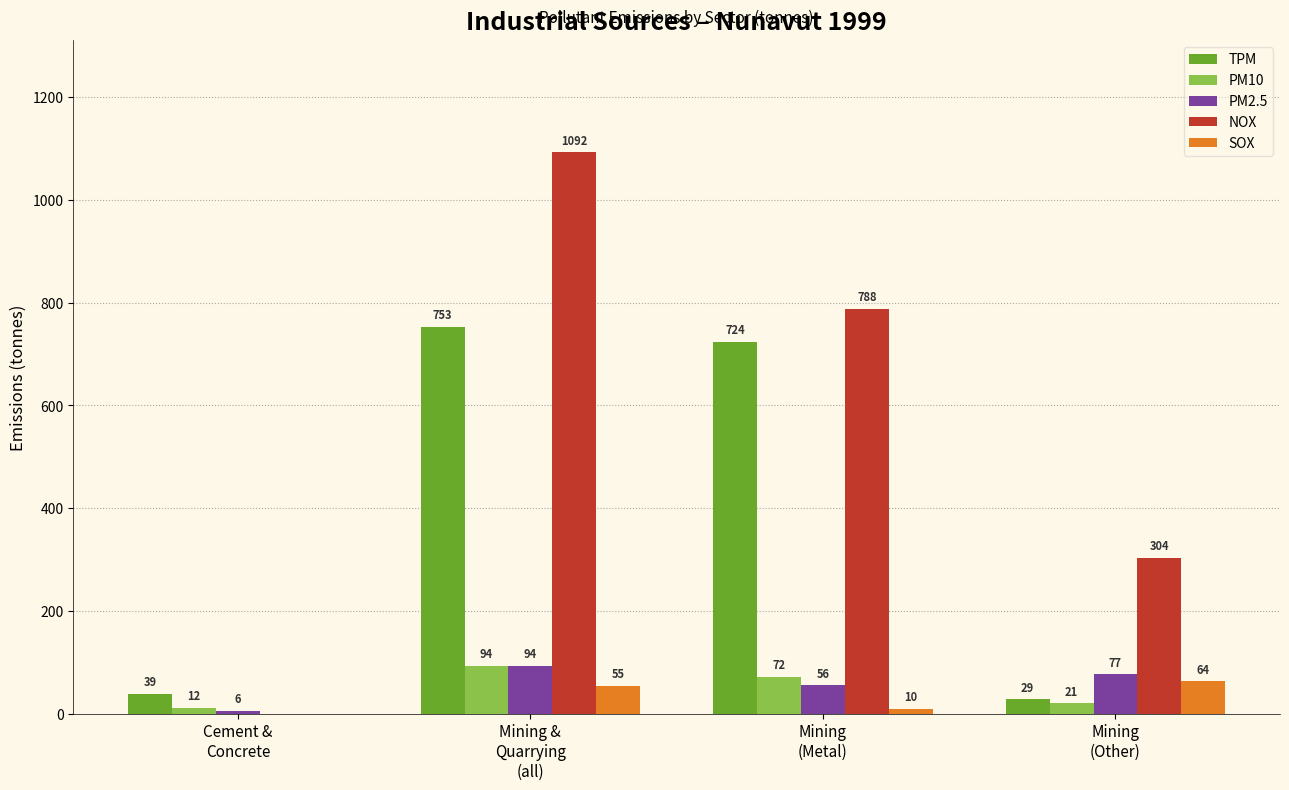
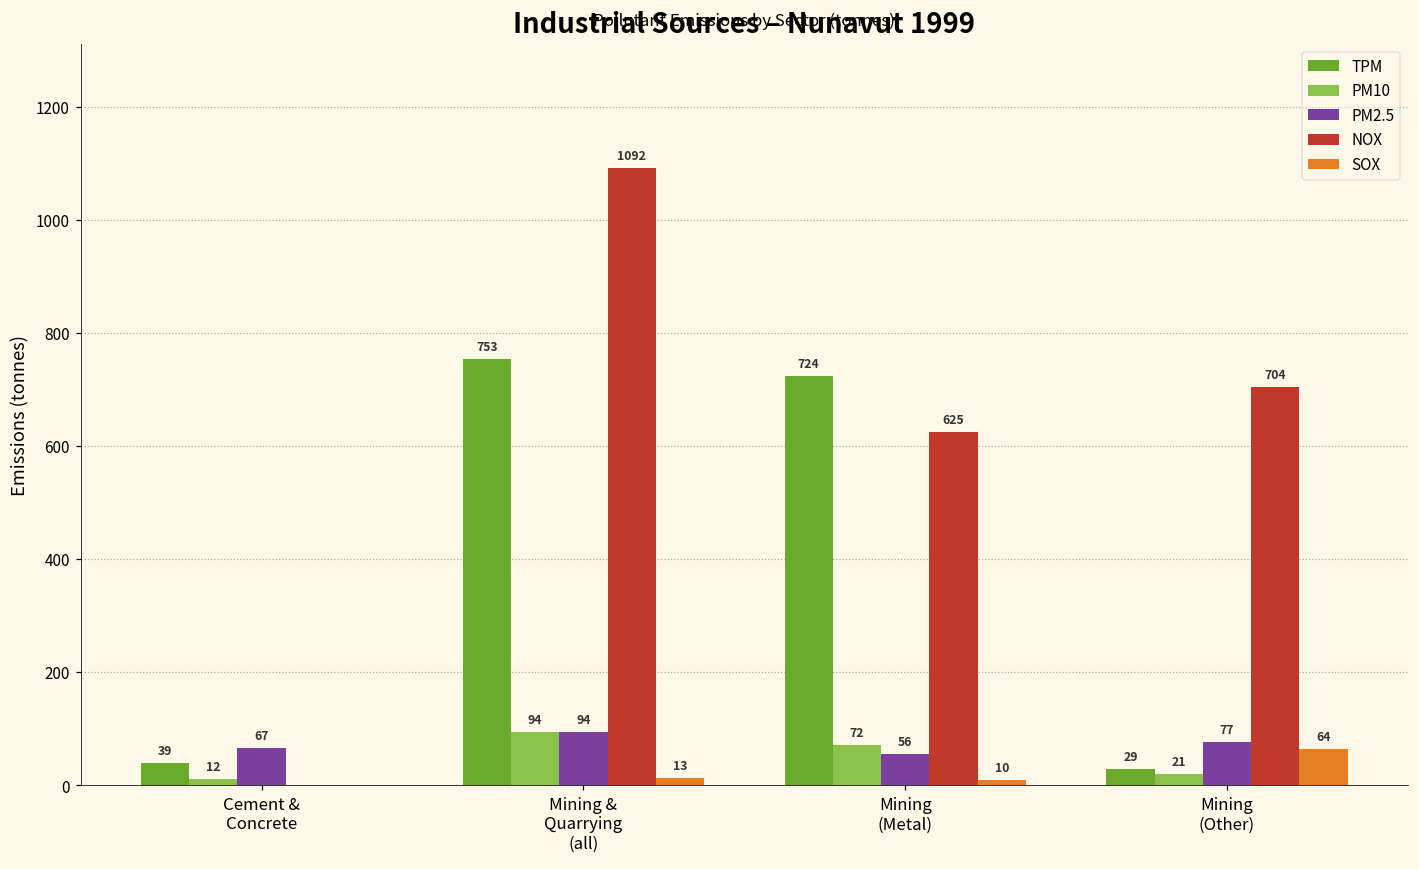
PM2.5, Cement & Concrete: 6 -> 67
SOX, Mining & Quarrying (all): 55 -> 13
NOX, Mining (Metal): 788 -> 625
NOX, Mining (Other): 304 -> 704
